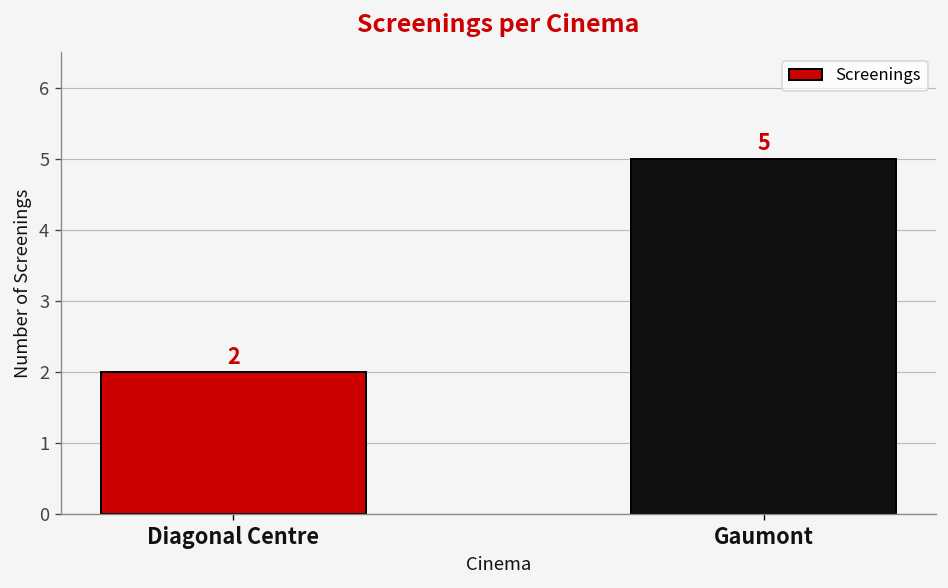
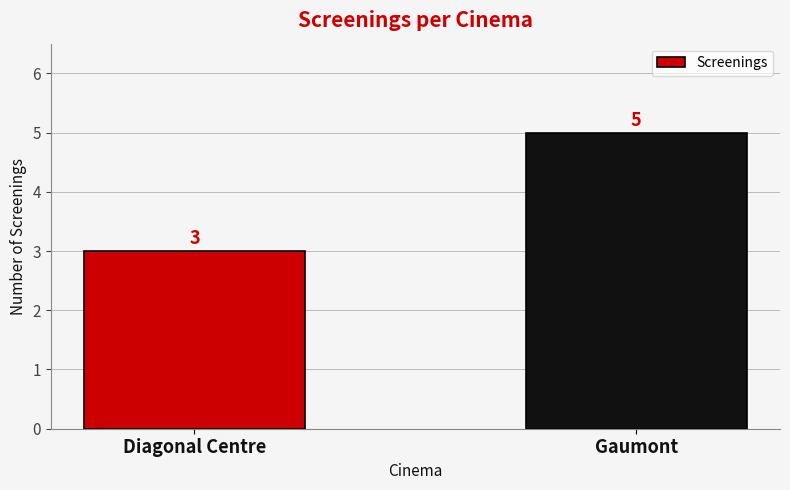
Diagonal Centre: 2 -> 3
